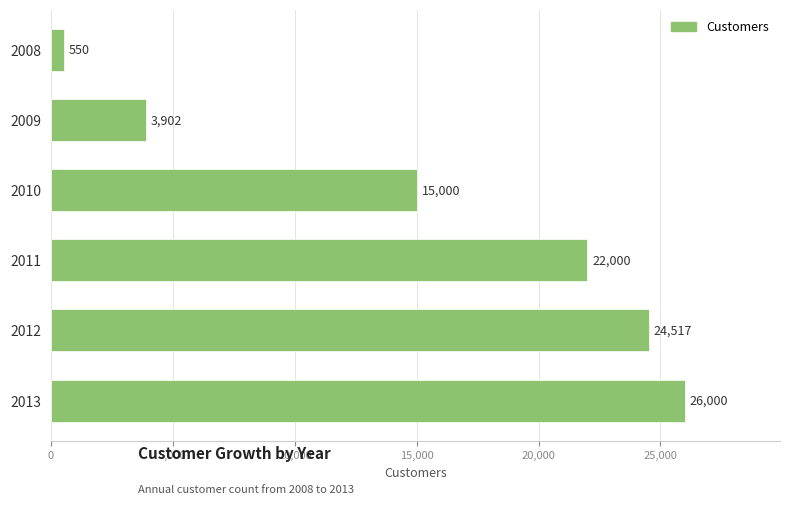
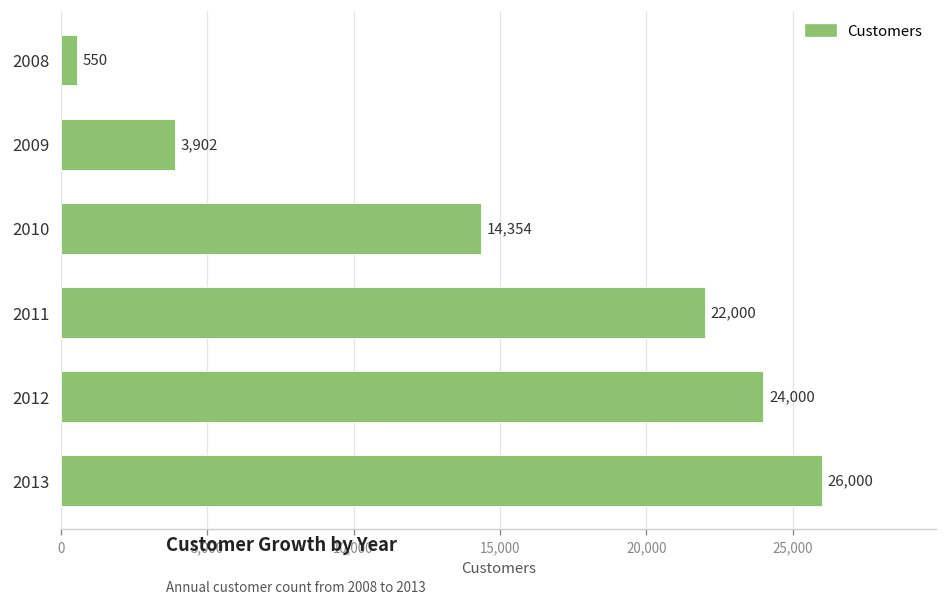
2010: 15,000 -> 14,354
2012: 24,517 -> 24,000
